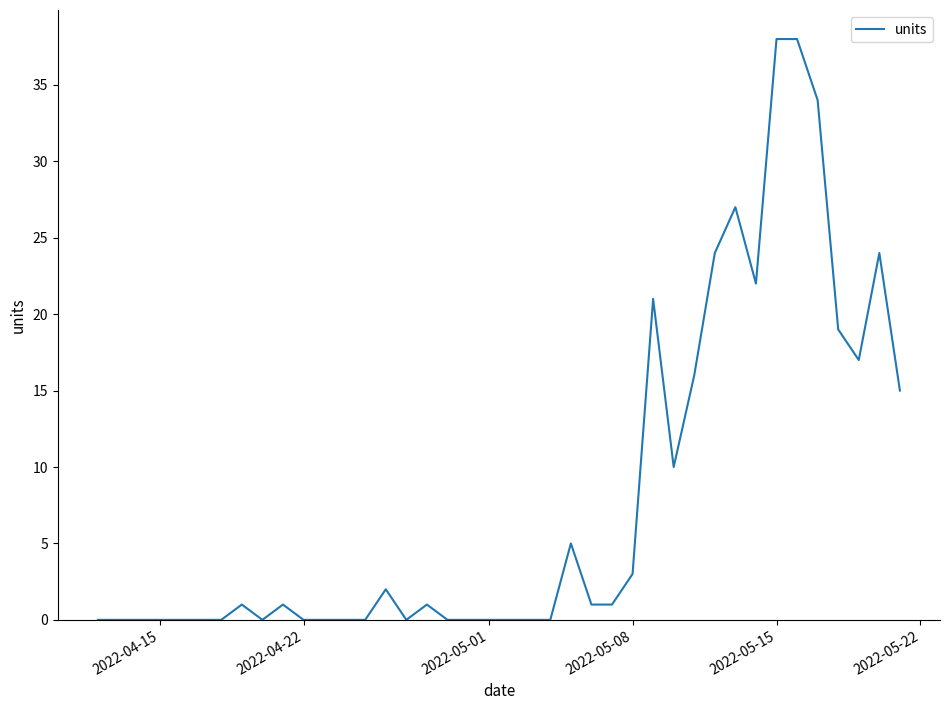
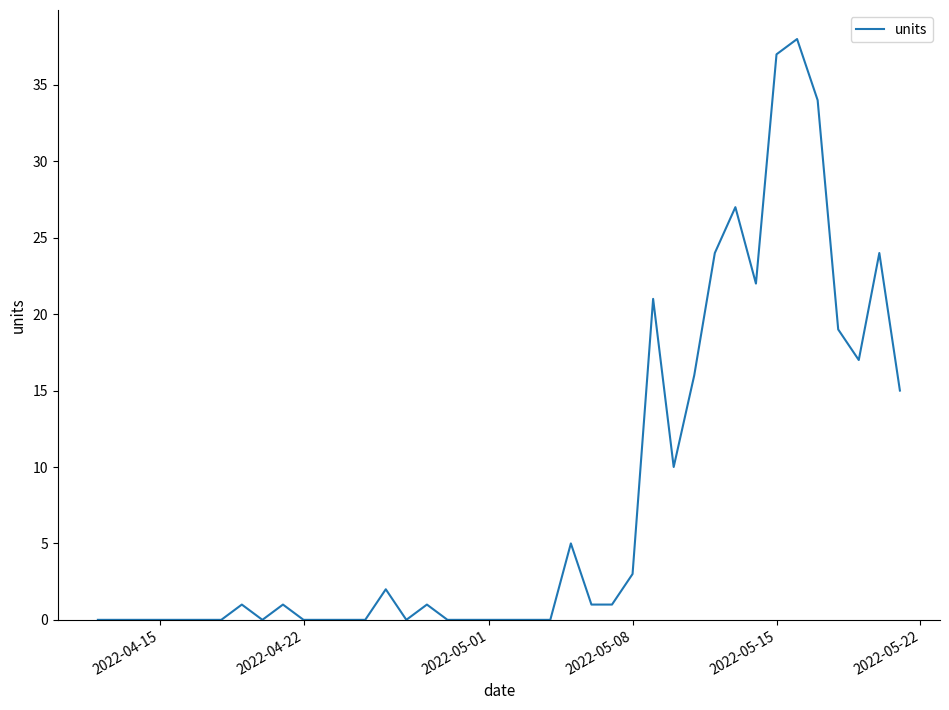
2022-05-15: 38 -> 37
